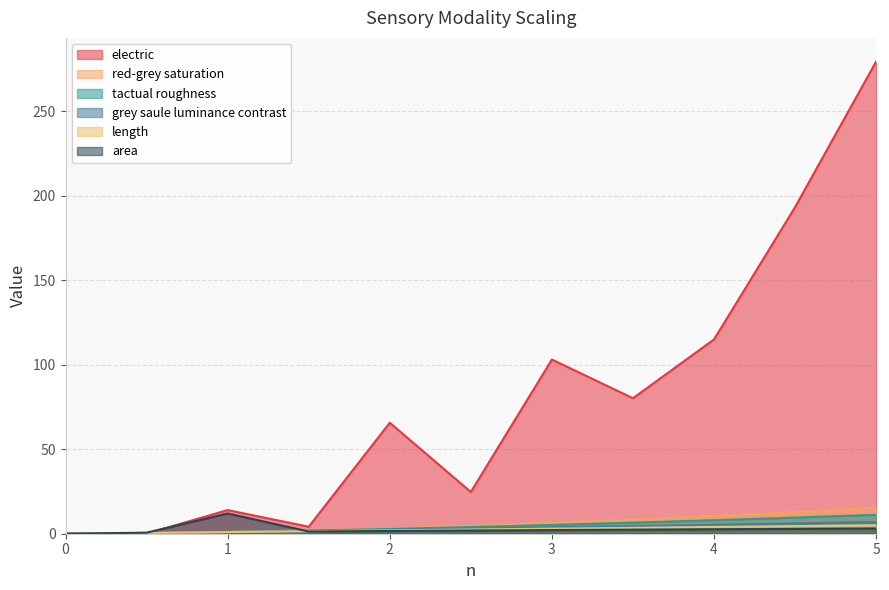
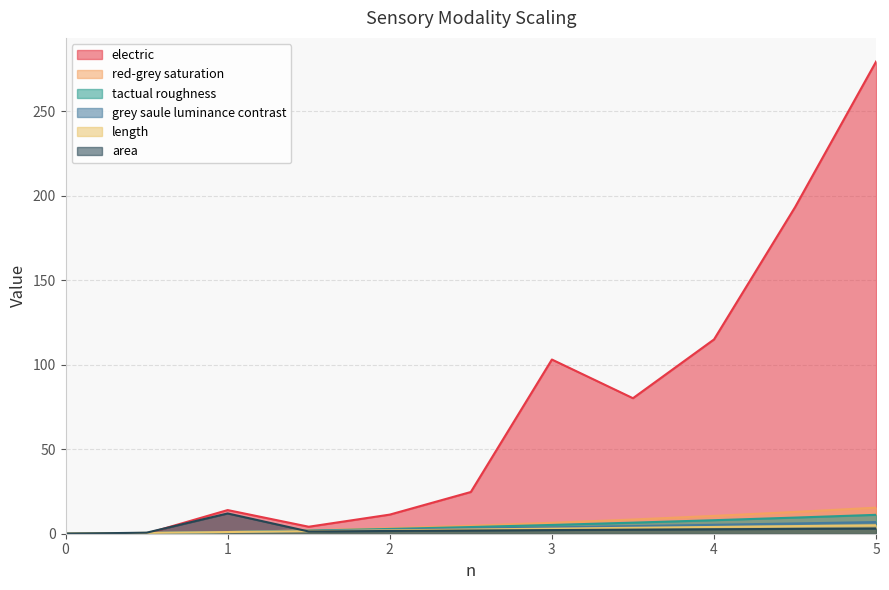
electric, 2: 66 -> 11
